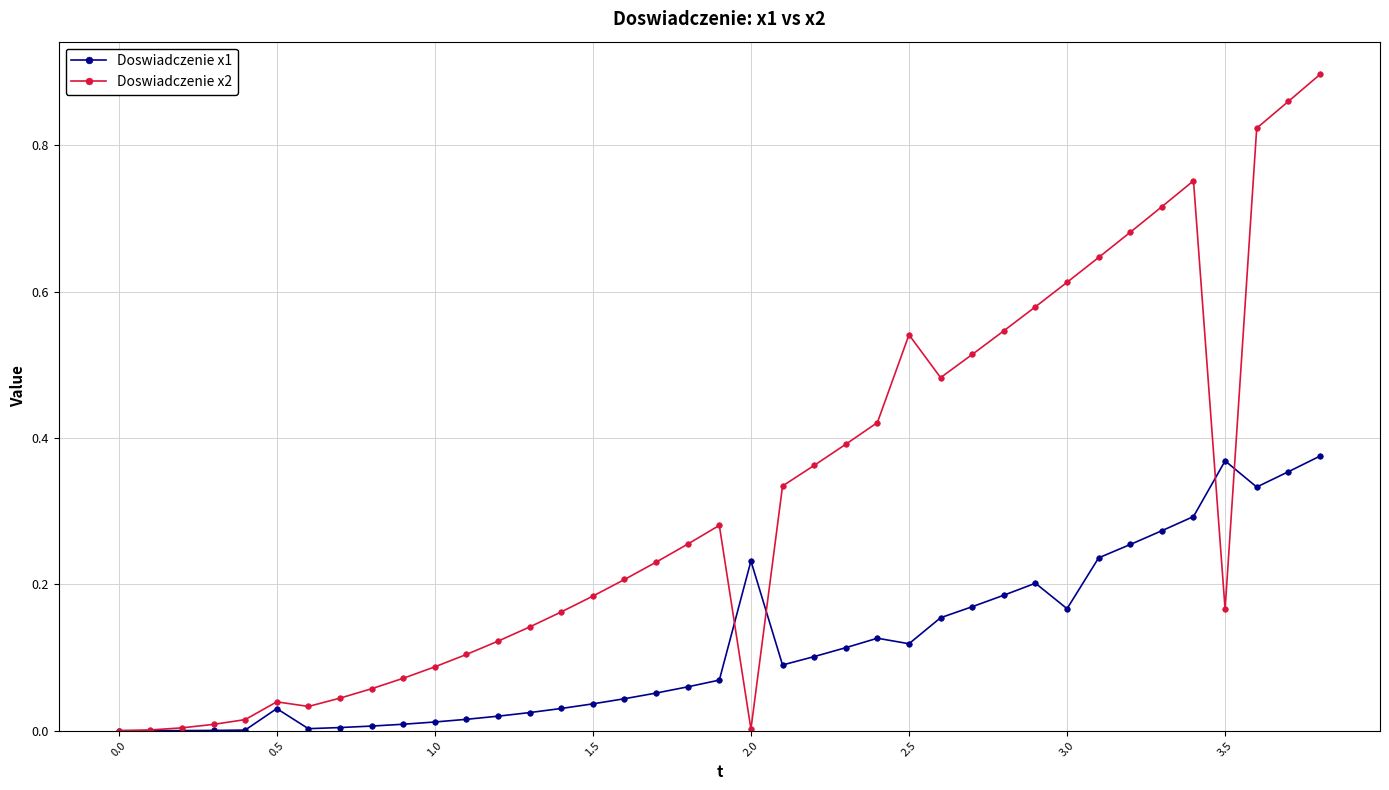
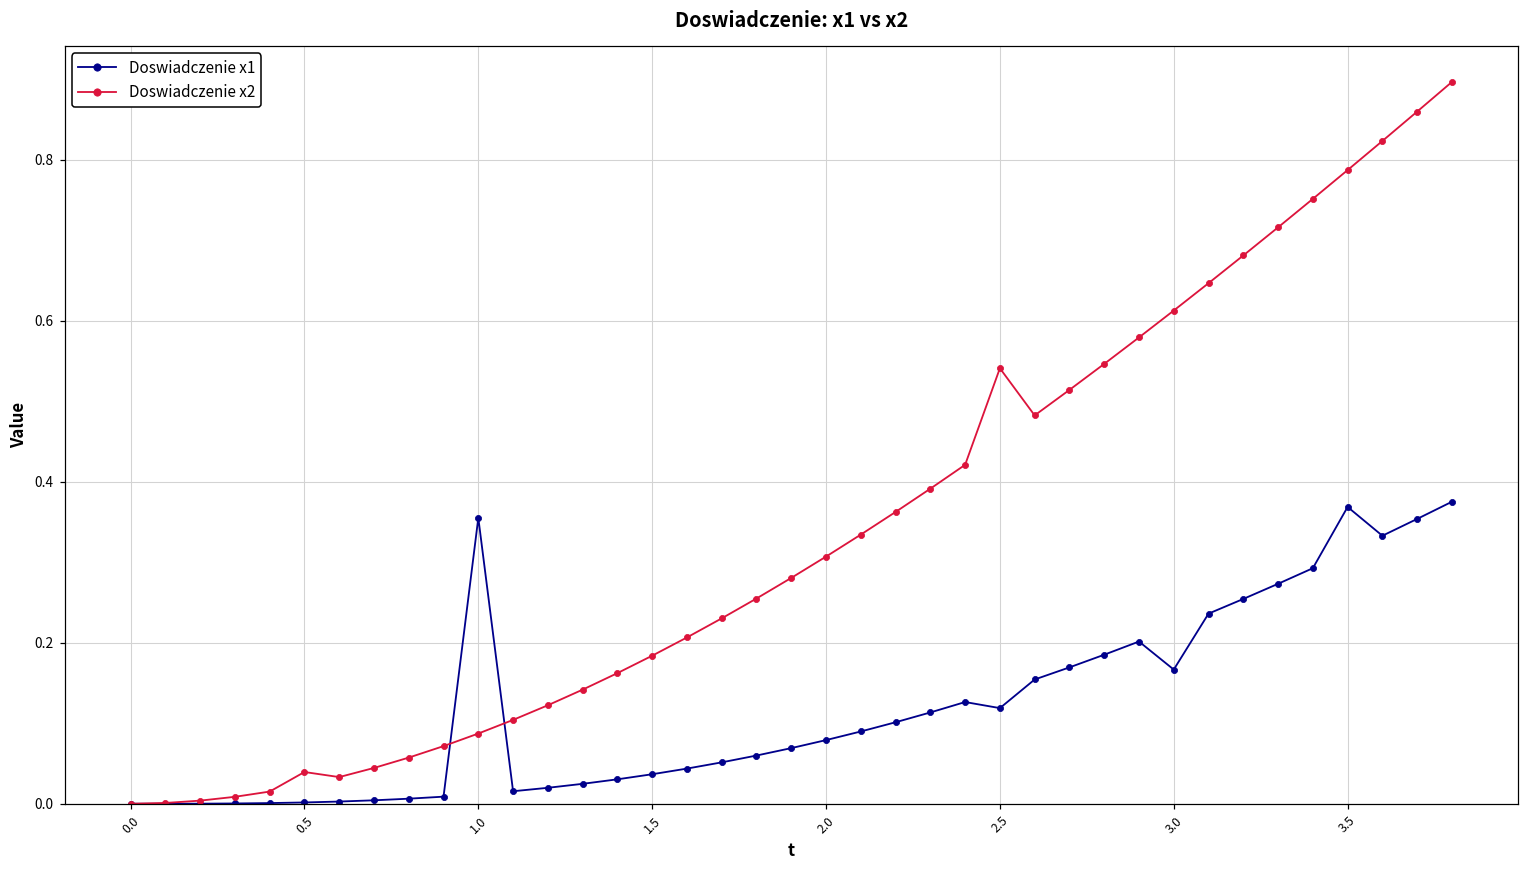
Doswiadczenie x1, 0.5: 0.03 -> 0.00
Doswiadczenie x1, 1.0: 0.01 -> 0.36
Doswiadczenie x1, 2.0: 0.23 -> 0.08
Doswiadczenie x2, 2.0: 0.00 -> 0.31
Doswiadczenie x2, 3.5: 0.17 -> 0.79
